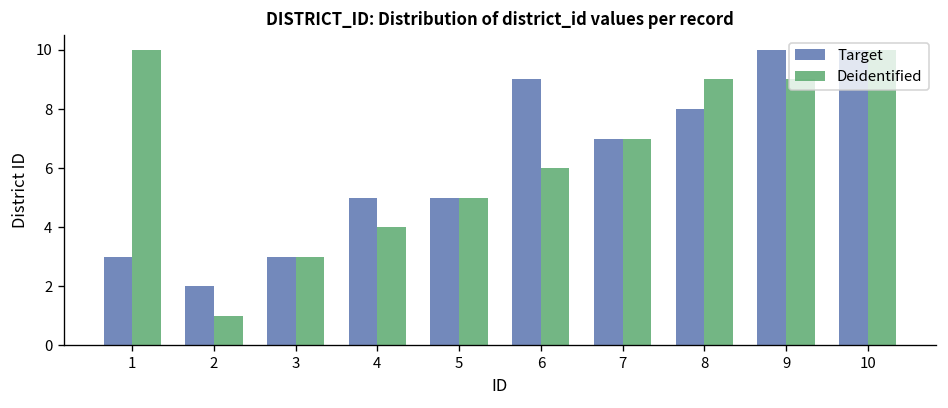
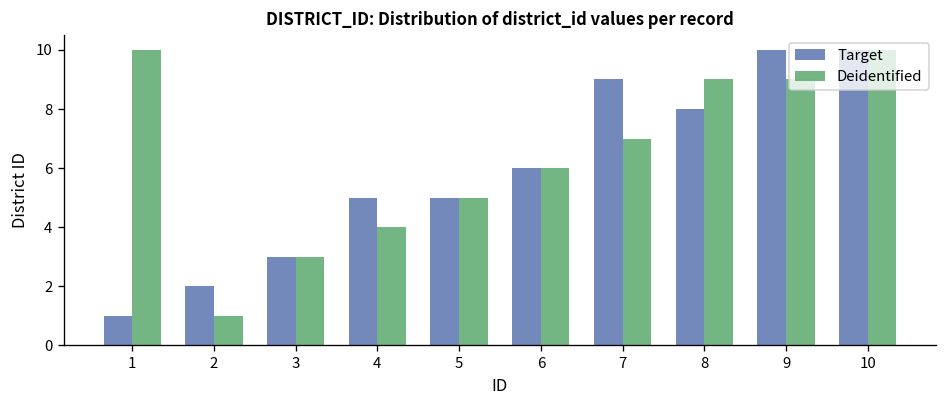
Target, 1: 3 -> 1
Target, 6: 9 -> 6
Target, 7: 7 -> 9
